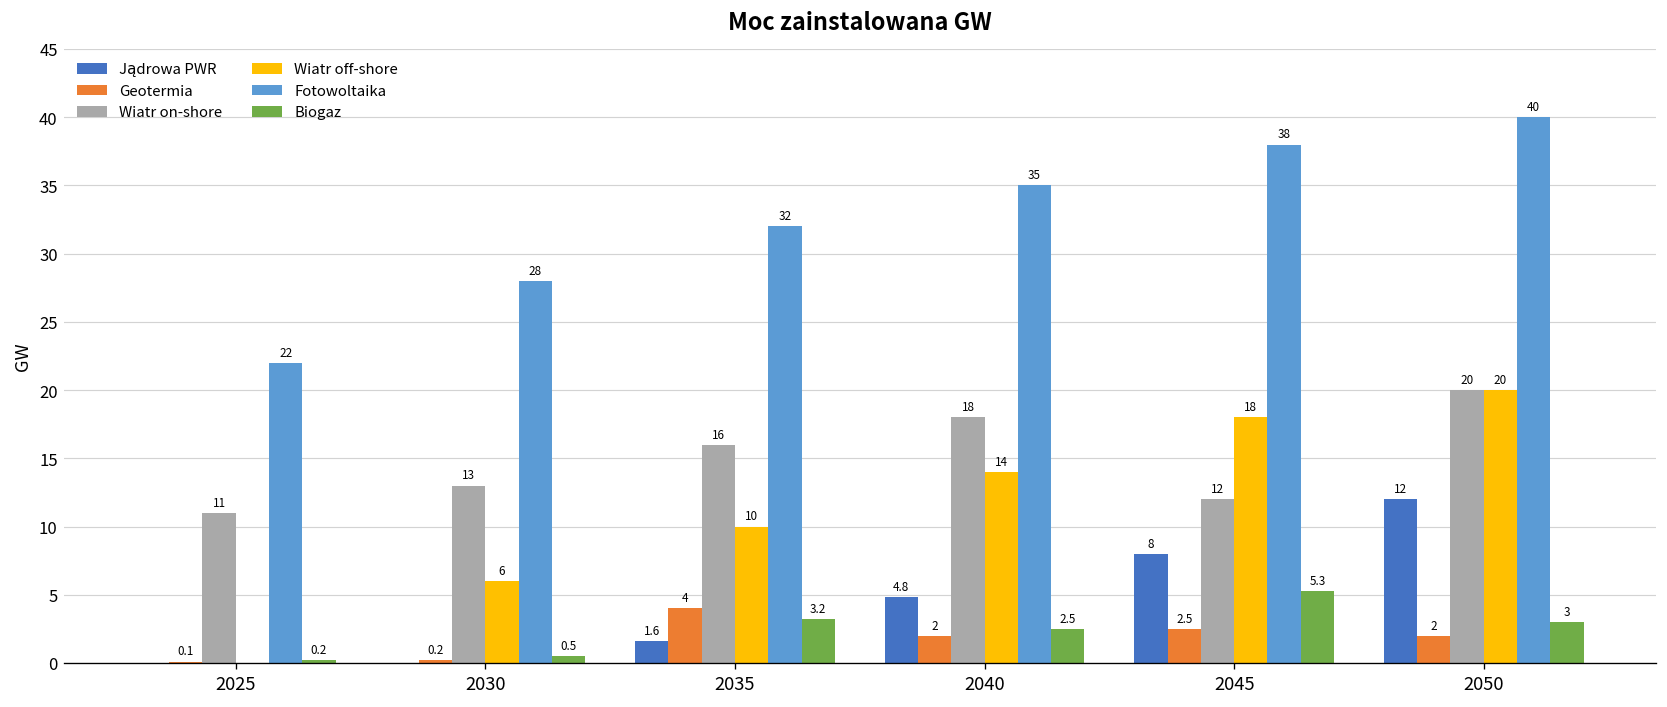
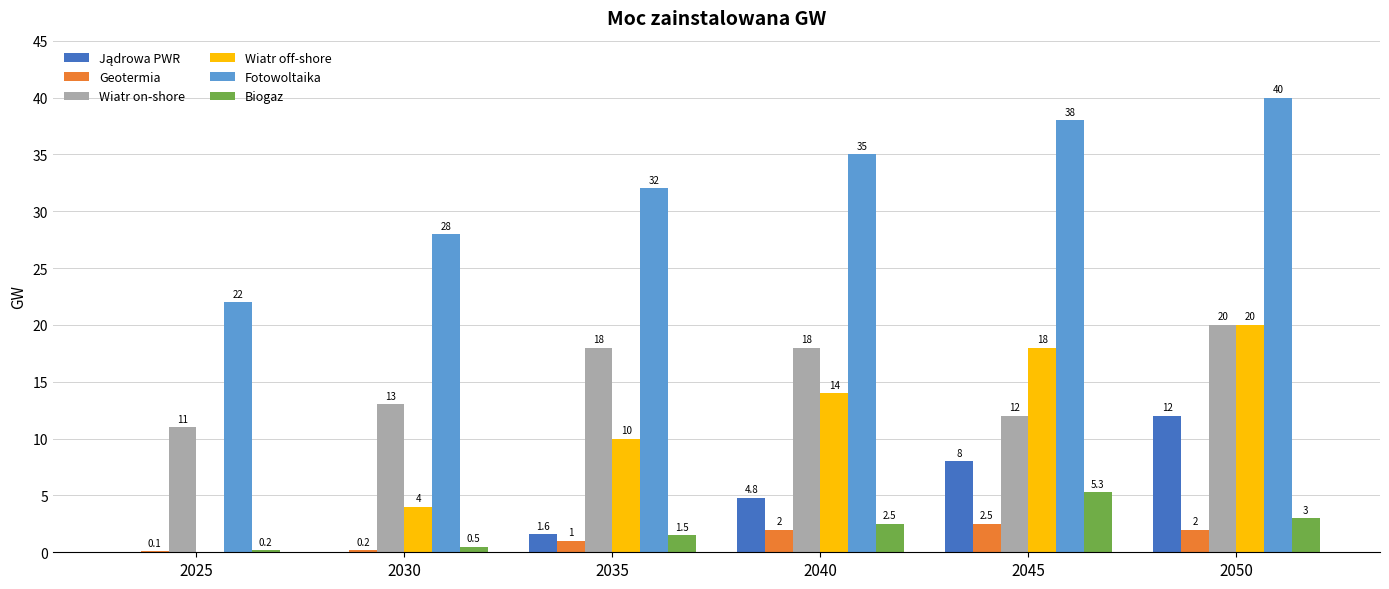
Wiatr off-shore, 2030: 6 -> 4
Geotermia, 2035: 4 -> 1
Wiatr on-shore, 2035: 16 -> 18
Biogaz, 2035: 3.2 -> 1.5
